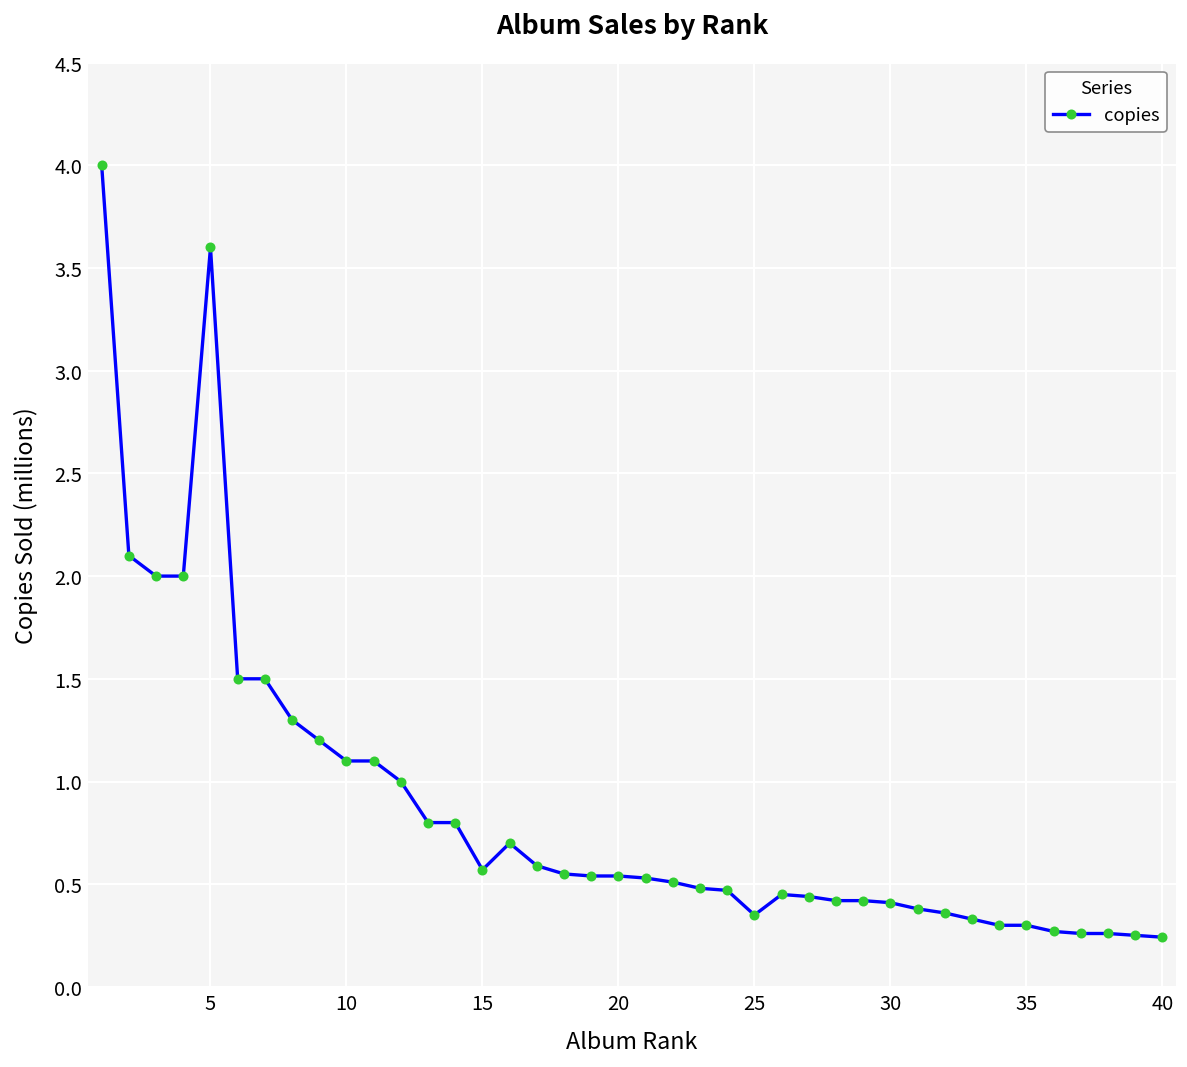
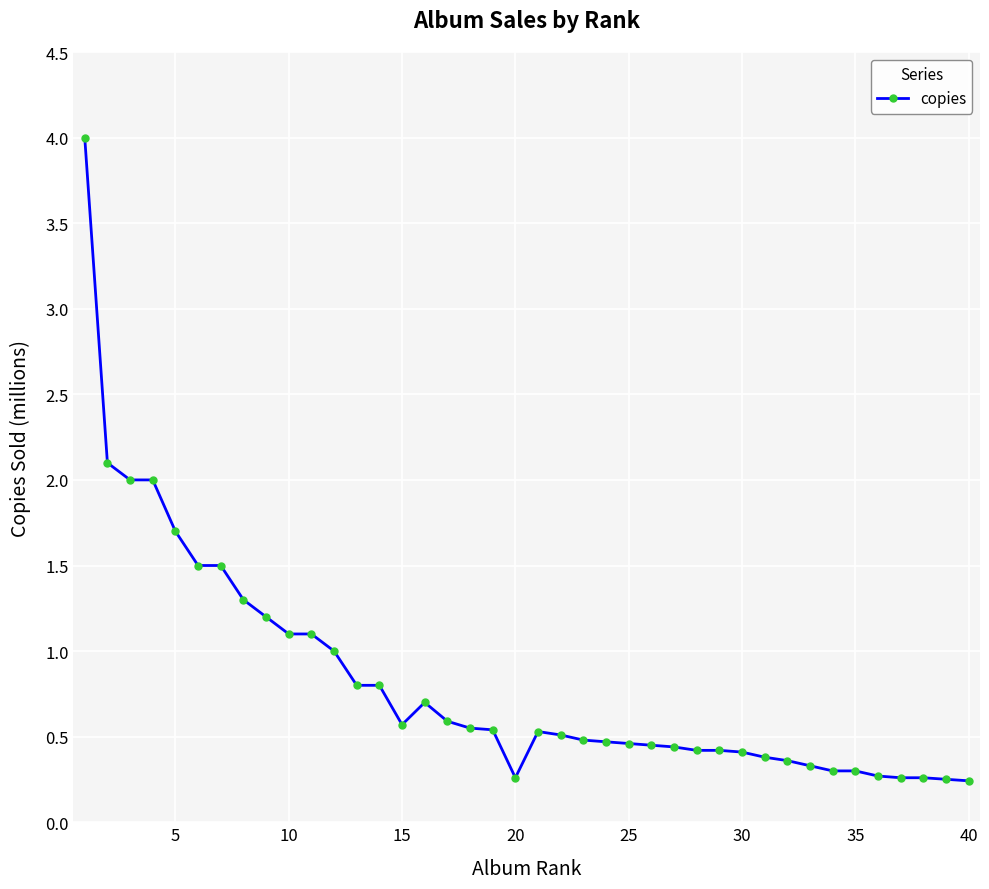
5: 3.6 -> 1.7
20: 0.54 -> 0.26
25: 0.35 -> 0.46
